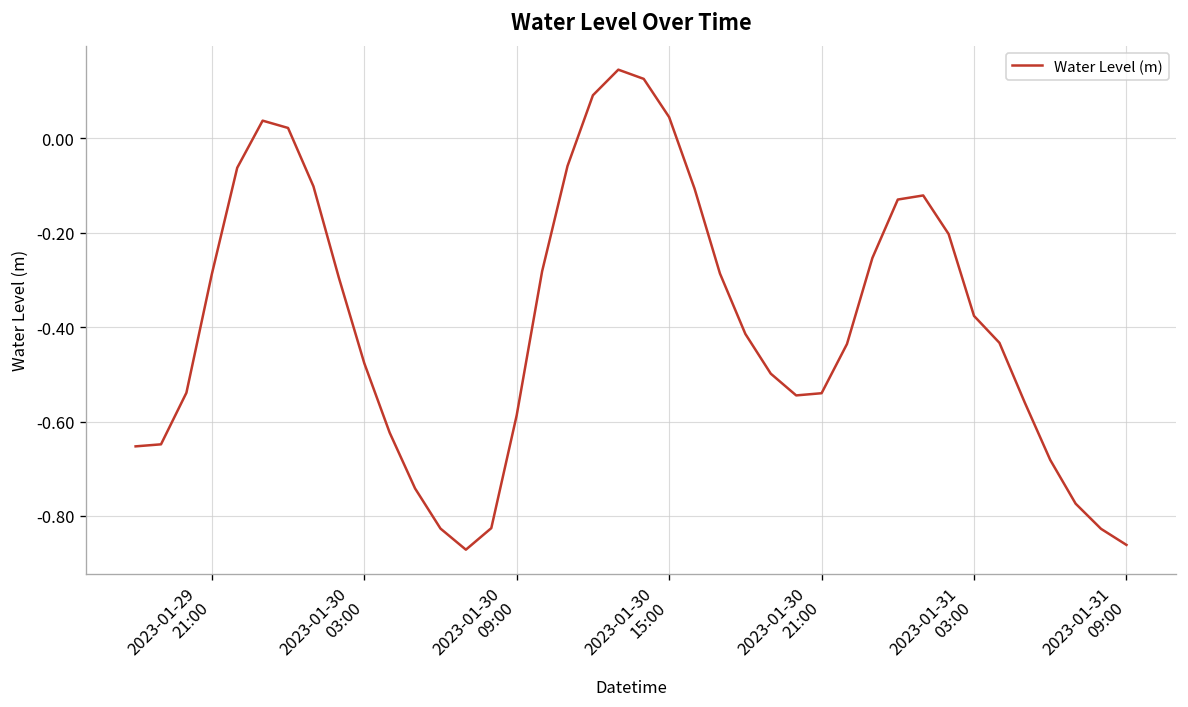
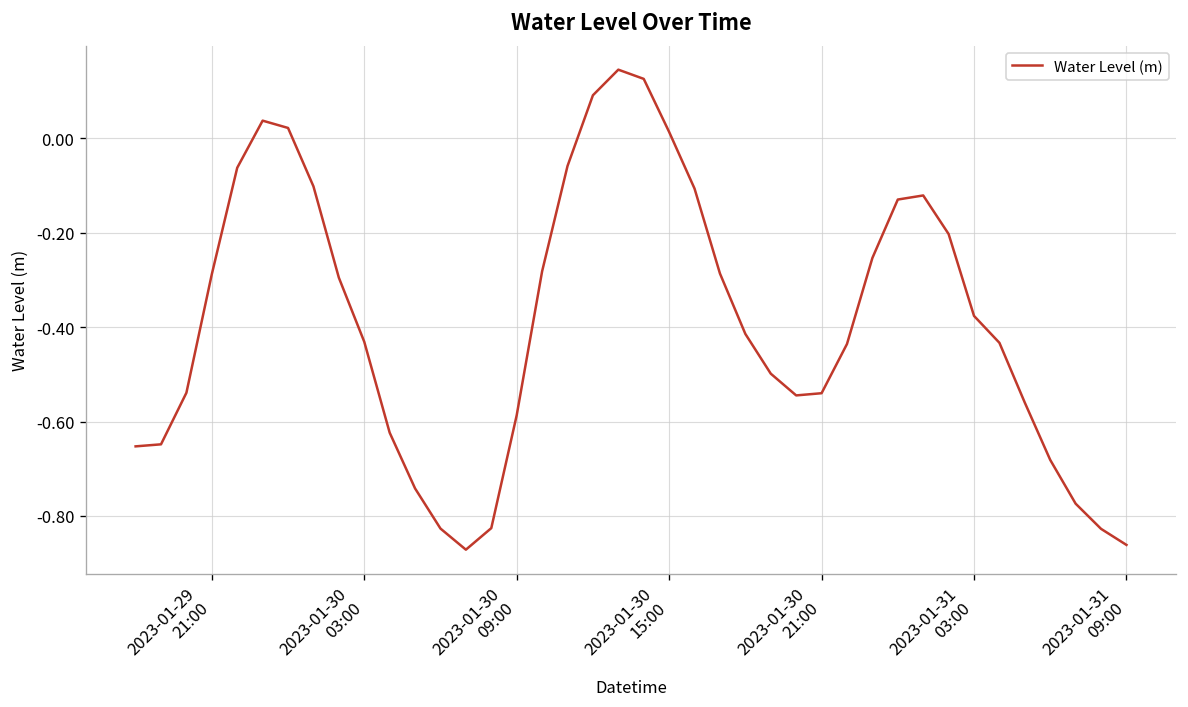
2023-01-30 03:00: -0.48 -> -0.43
2023-01-30 15:00: 0.04 -> 0.01
